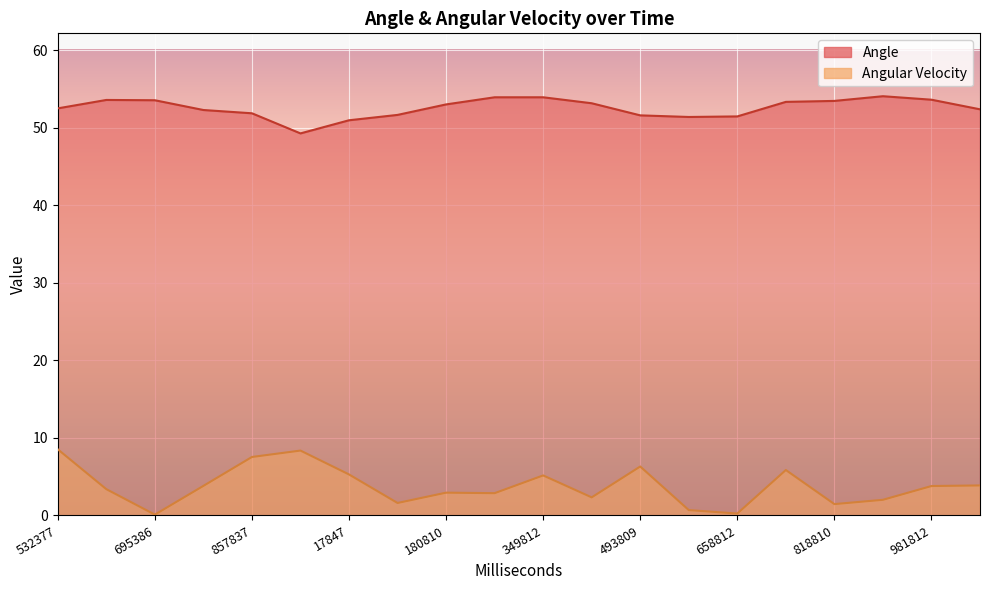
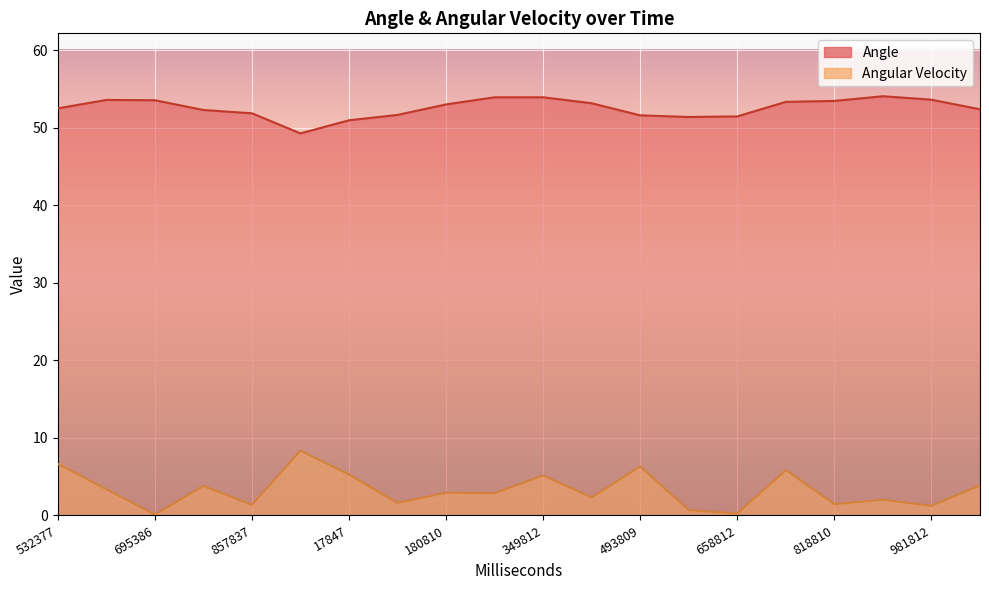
Angular Velocity, 532377: 9 -> 7
Angular Velocity, 857837: 8 -> 1
Angular Velocity, 981812: 4 -> 1
